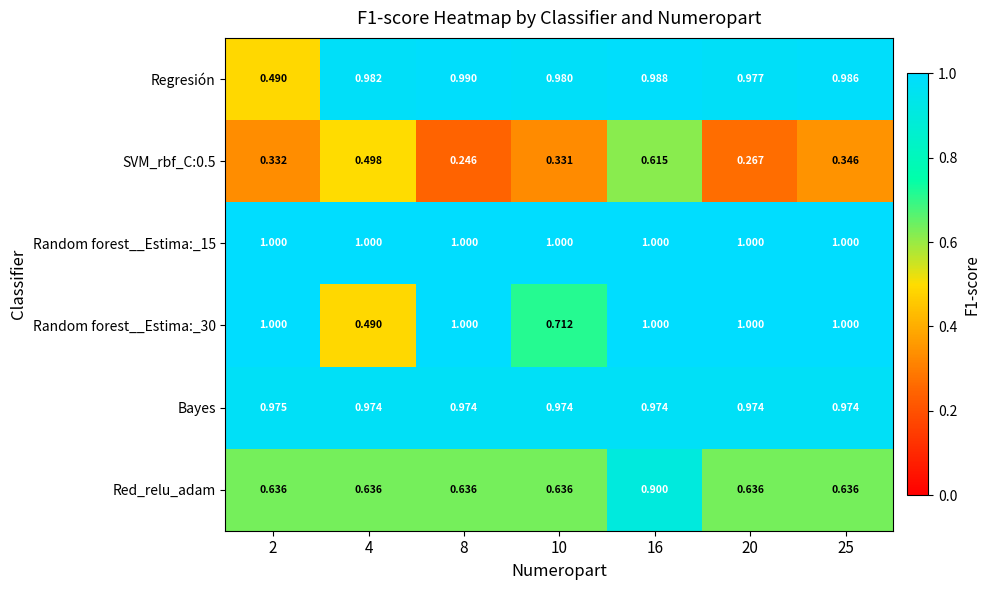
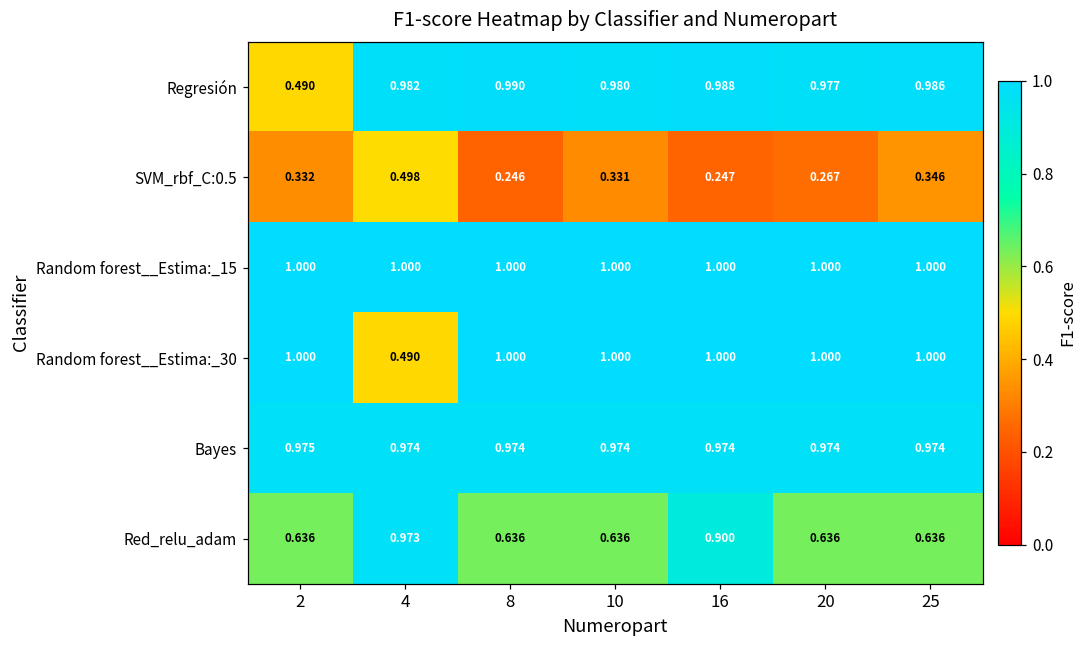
SVM_rbf_C:0.5, 16: 0.615 -> 0.247
Random forest__Estima:_30, 10: 0.712 -> 1.000
Red_relu_adam, 4: 0.636 -> 0.973
